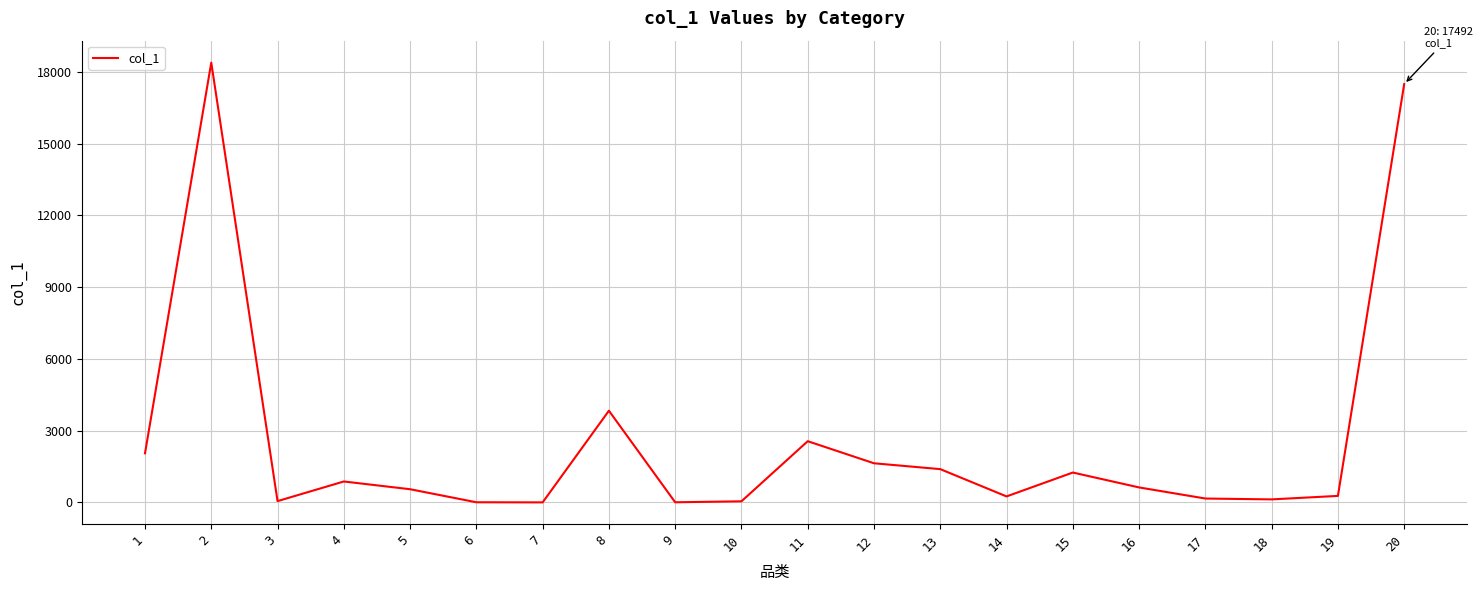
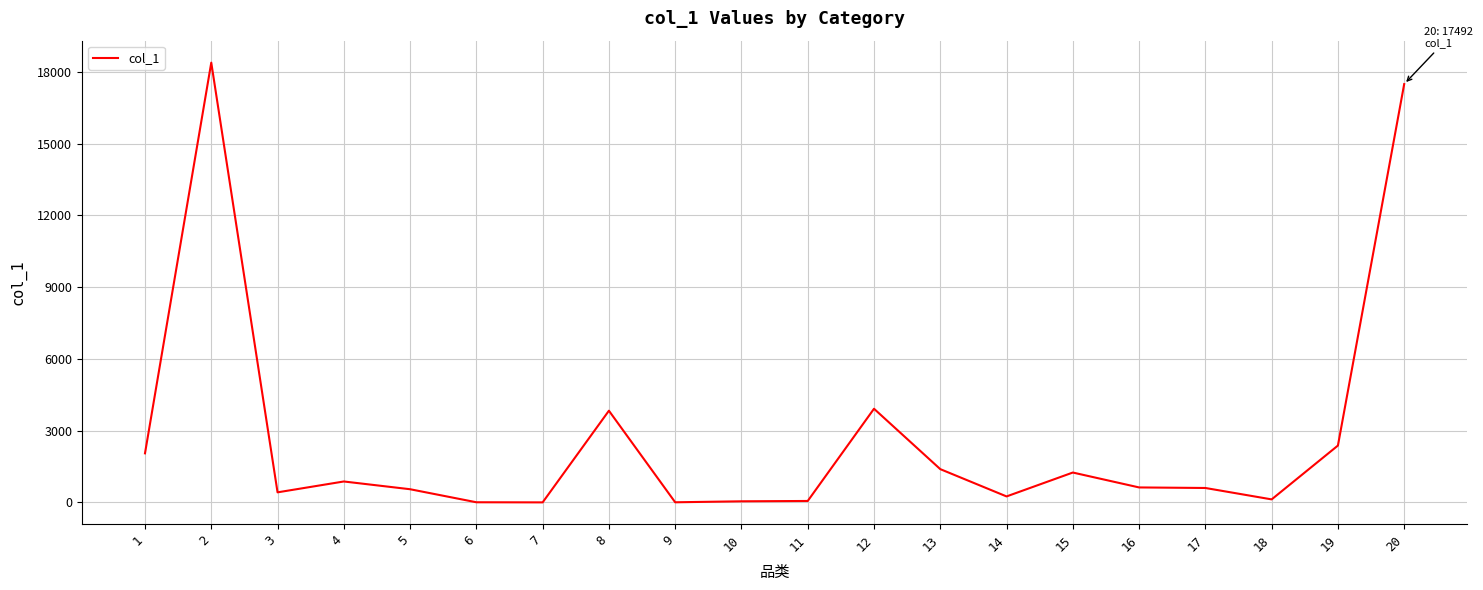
3: 100 -> 400
11: 2600 -> 100
12: 1600 -> 3900
17: 200 -> 600
19: 300 -> 2400
